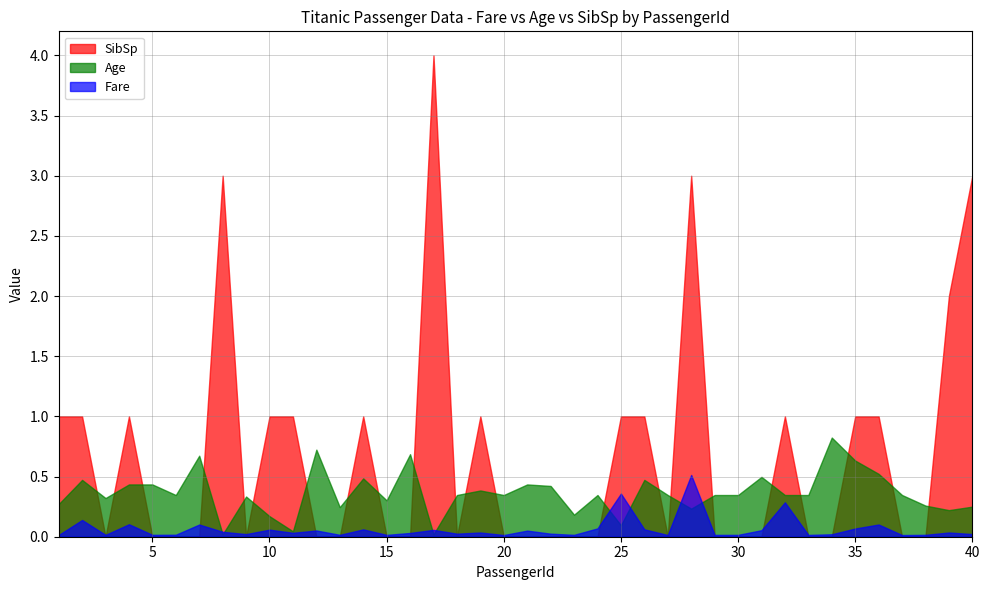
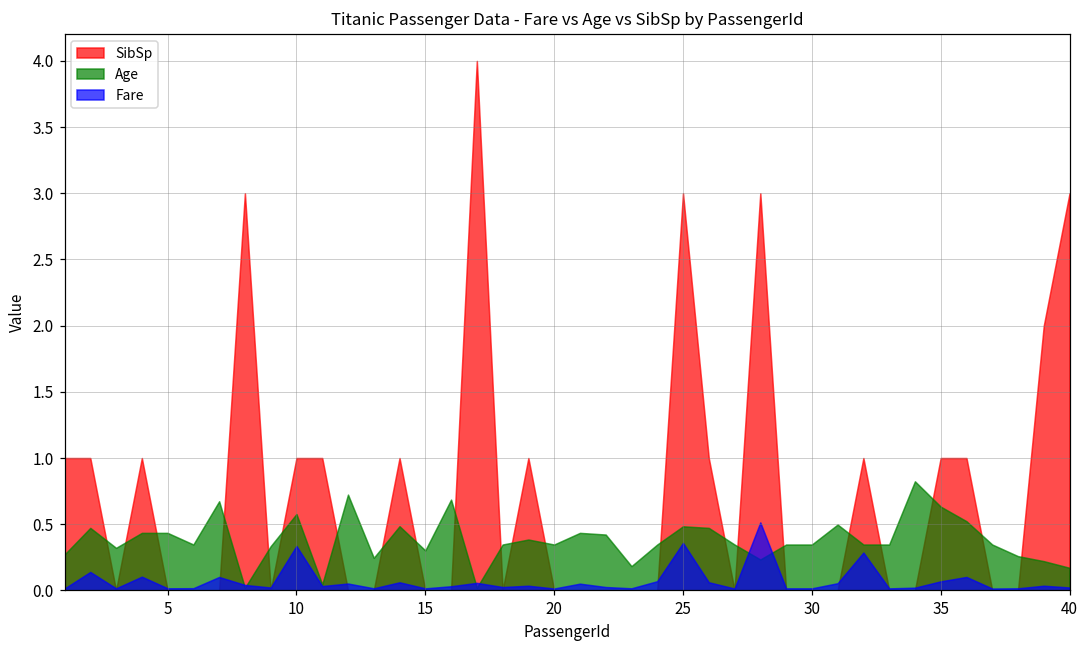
Age, 10: 0.17 -> 0.58
Fare, 10: 0.06 -> 0.34
SibSp, 25: 1 -> 3
Age, 25: 0.10 -> 0.48
Age, 40: 0.25 -> 0.17
